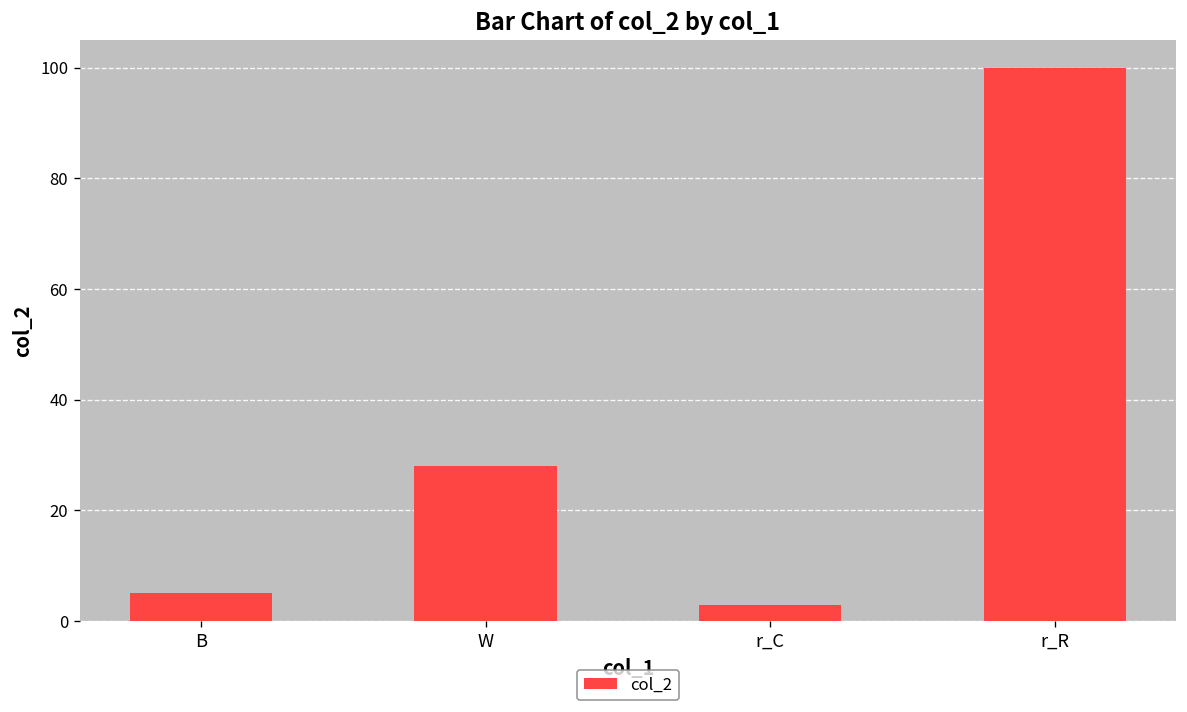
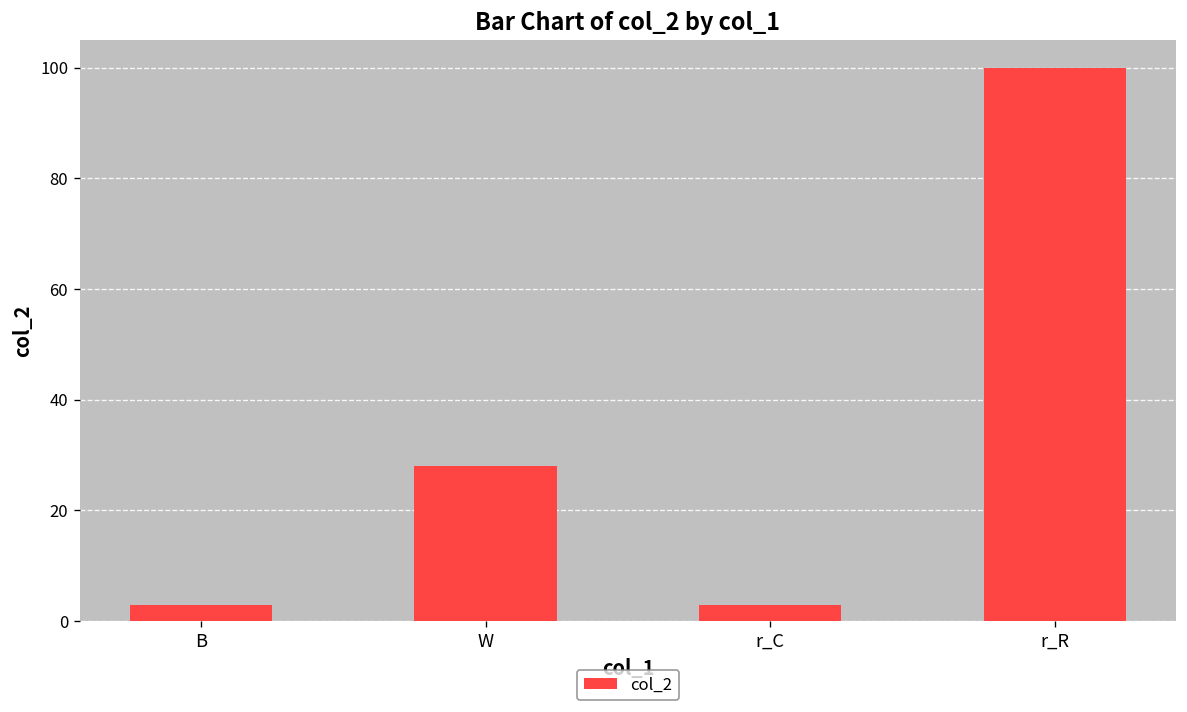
B: 5 -> 3
